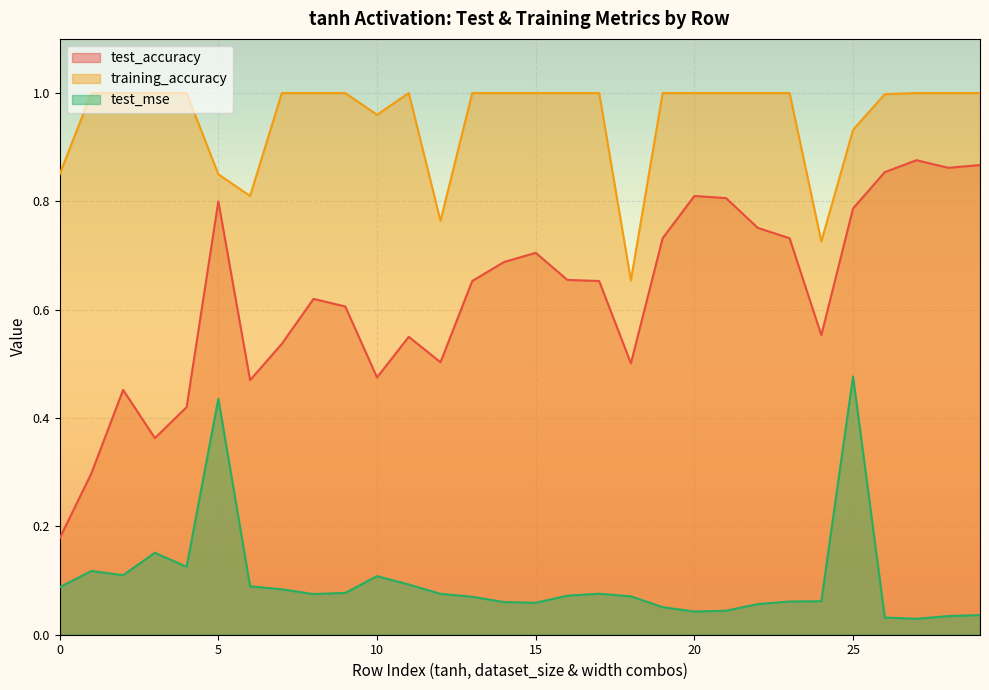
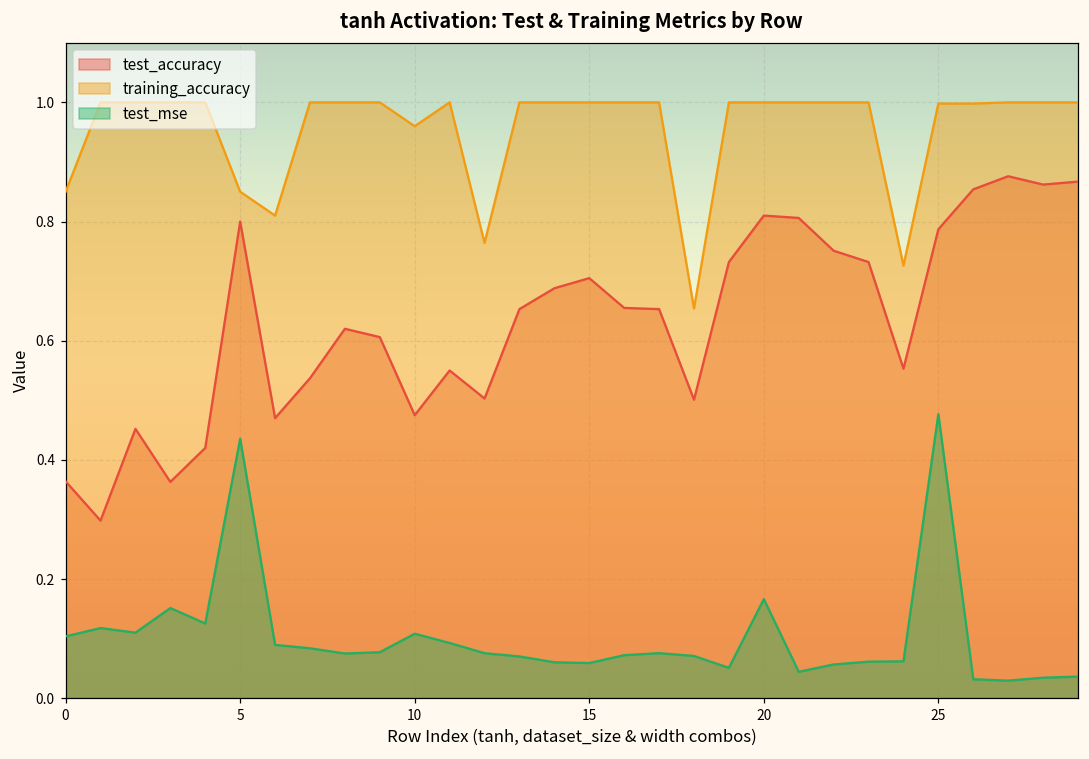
test_accuracy, 0: 0.18 -> 0.36
test_mse, 0: 0.09 -> 0.10
test_mse, 20: 0.04 -> 0.17
training_accuracy, 25: 0.93 -> 1.00
